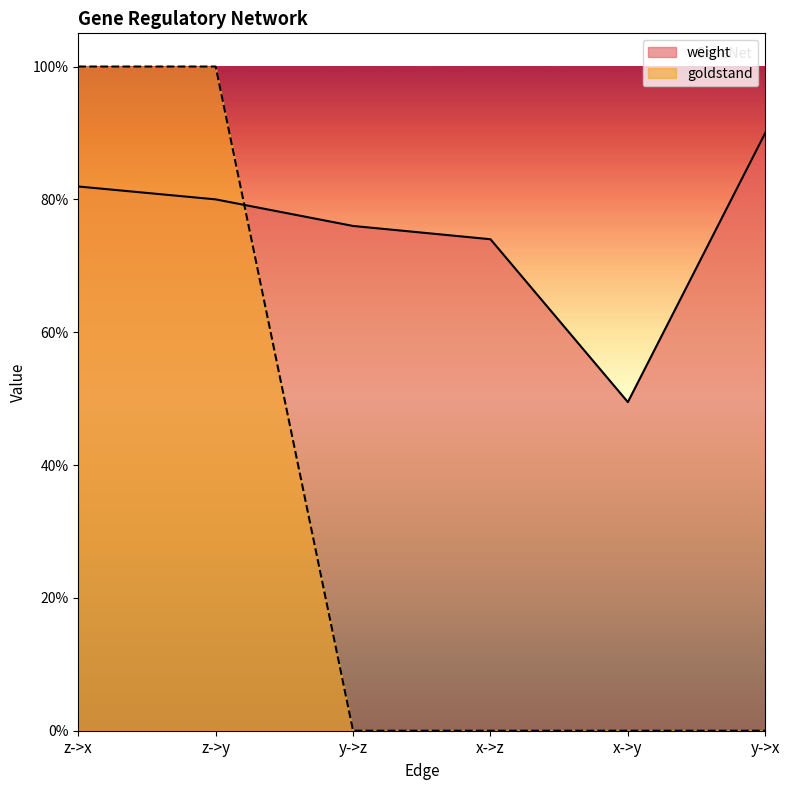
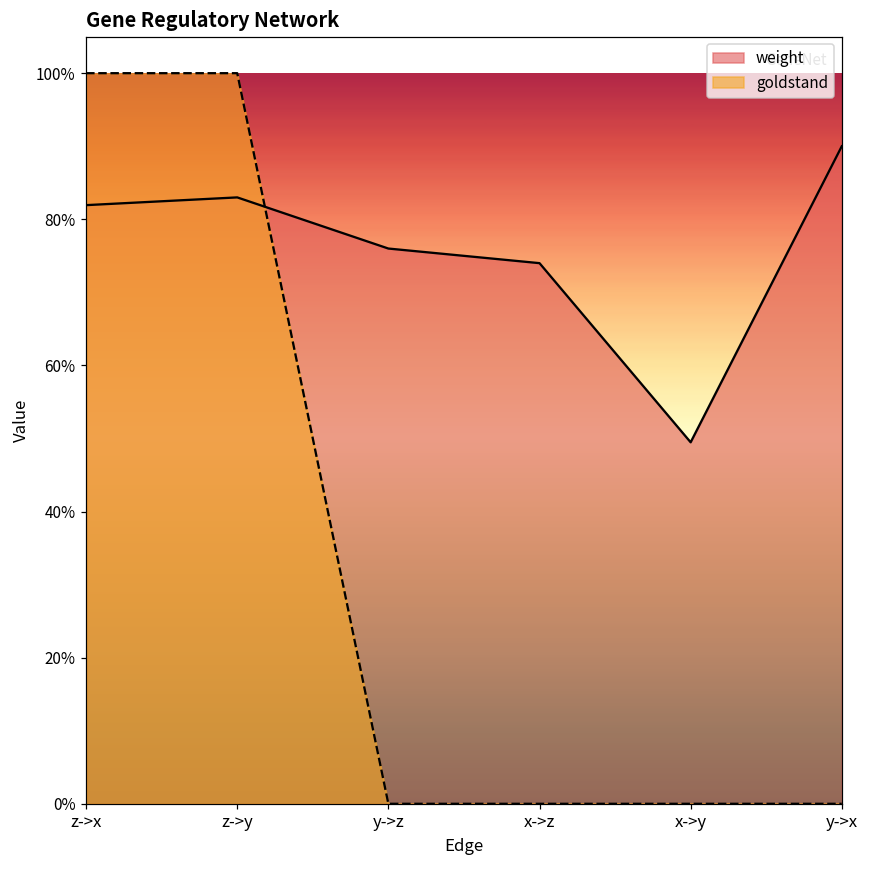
weight, z->y: 80% -> 83%
